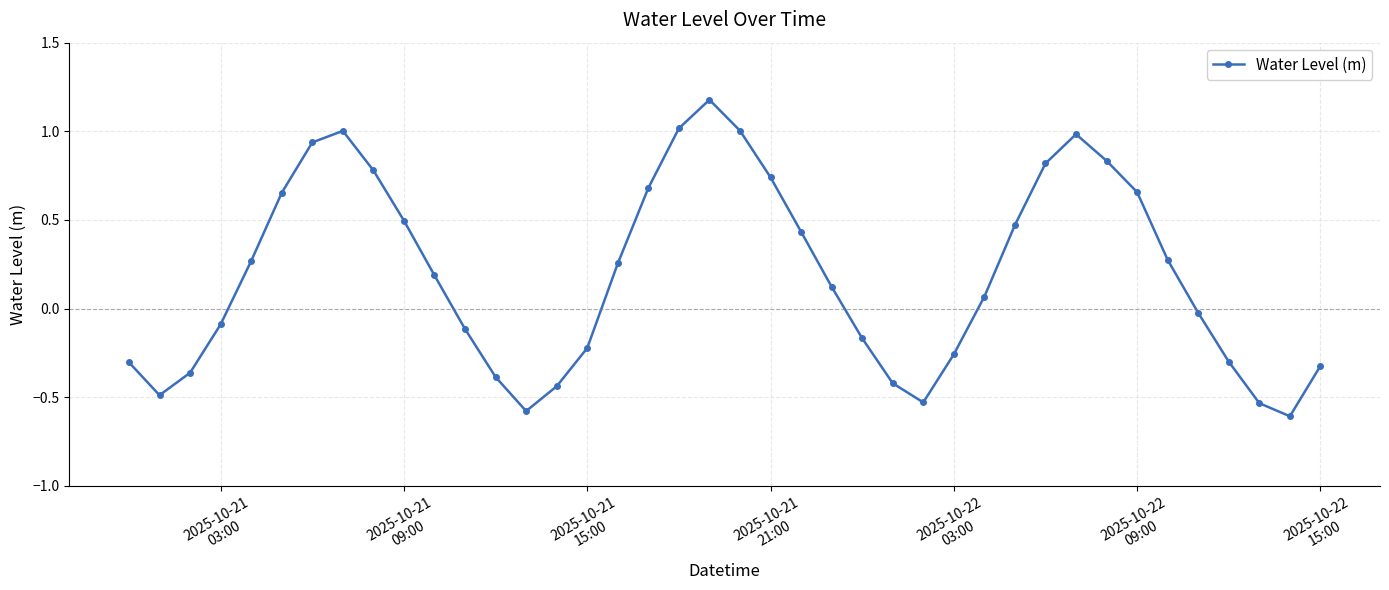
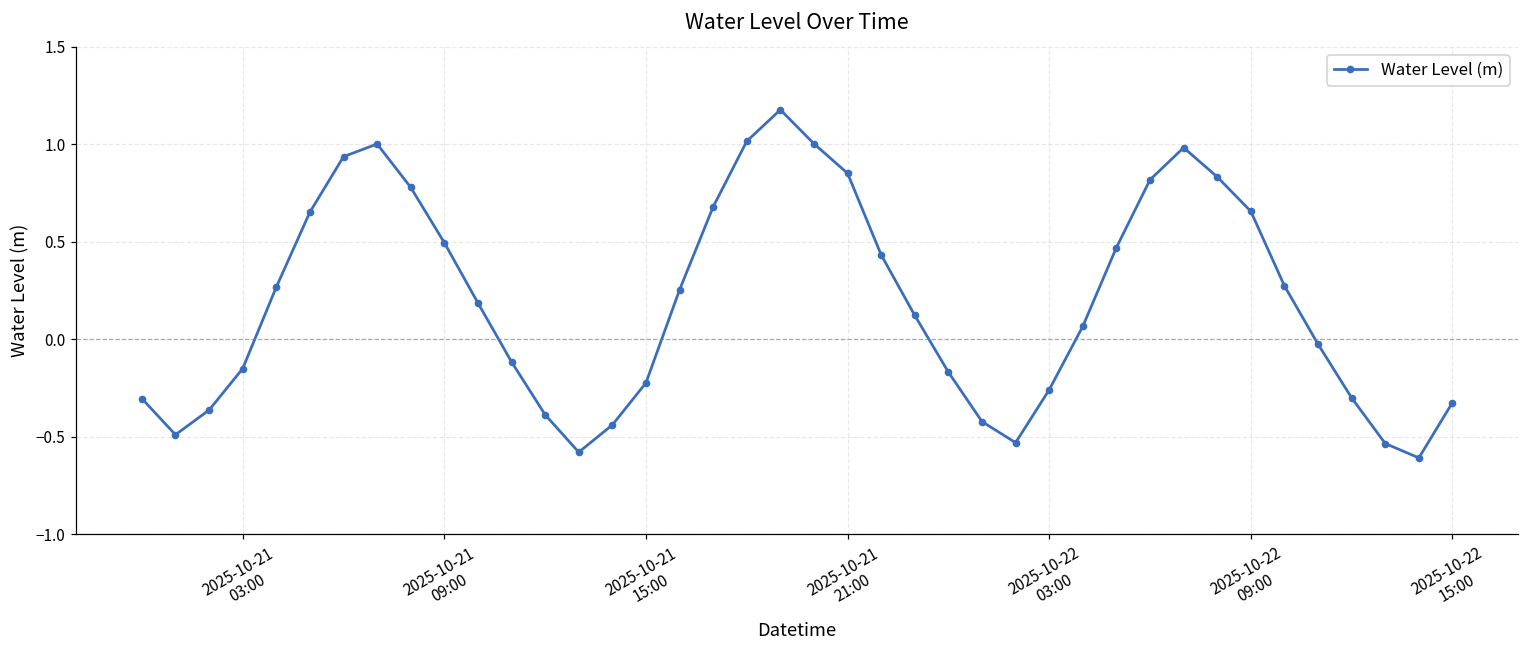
2025-10-21 03:00: -0.09 -> -0.15
2025-10-21 21:00: 0.74 -> 0.85
